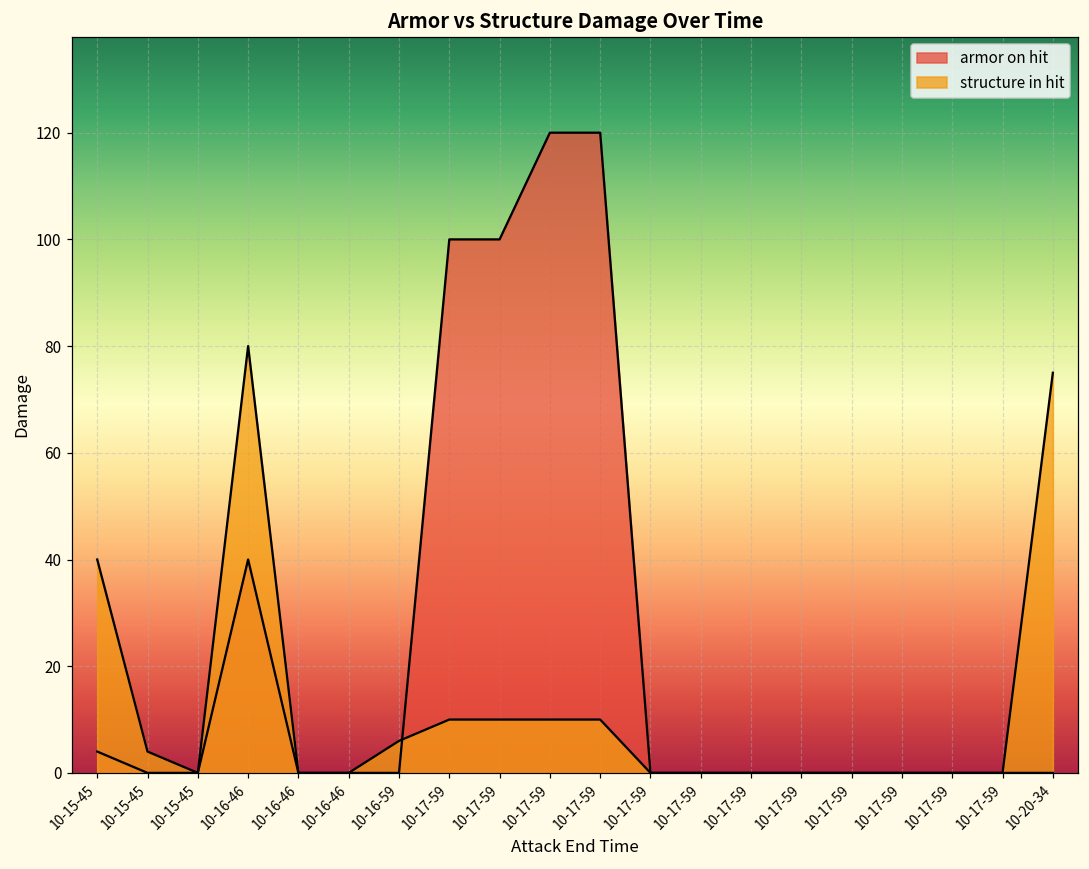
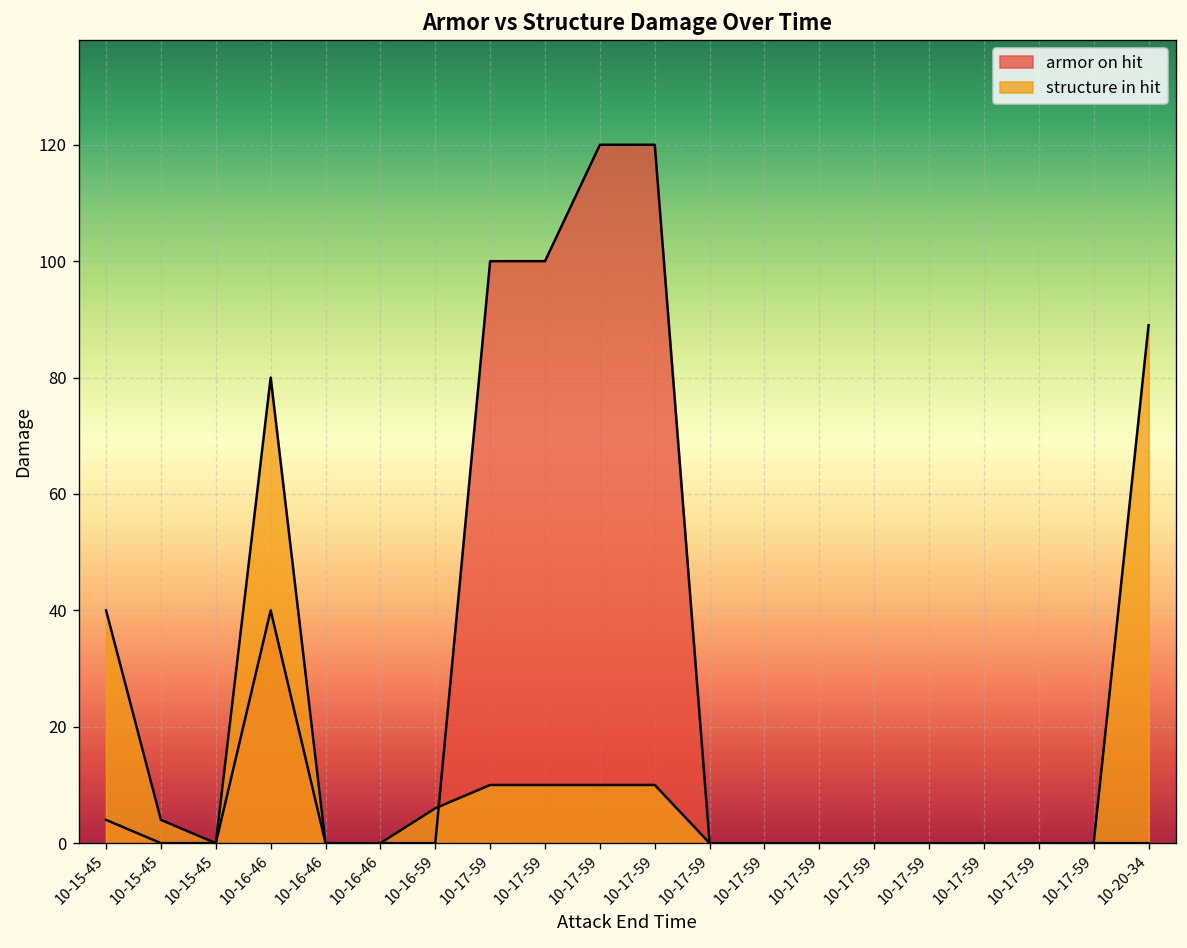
structure in hit, 10-20-34: 75 -> 89
